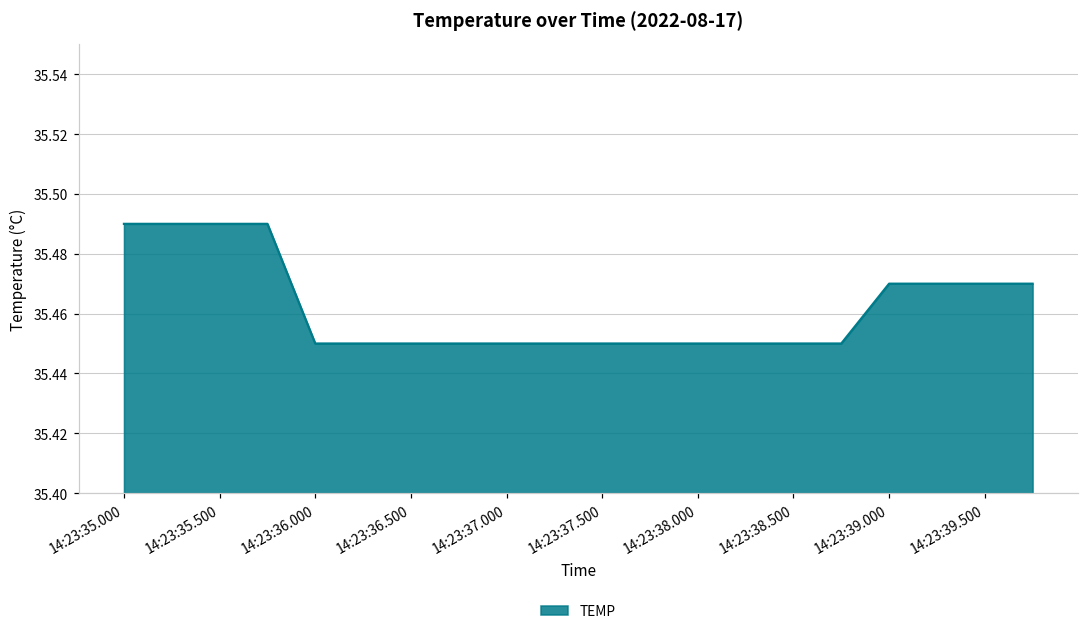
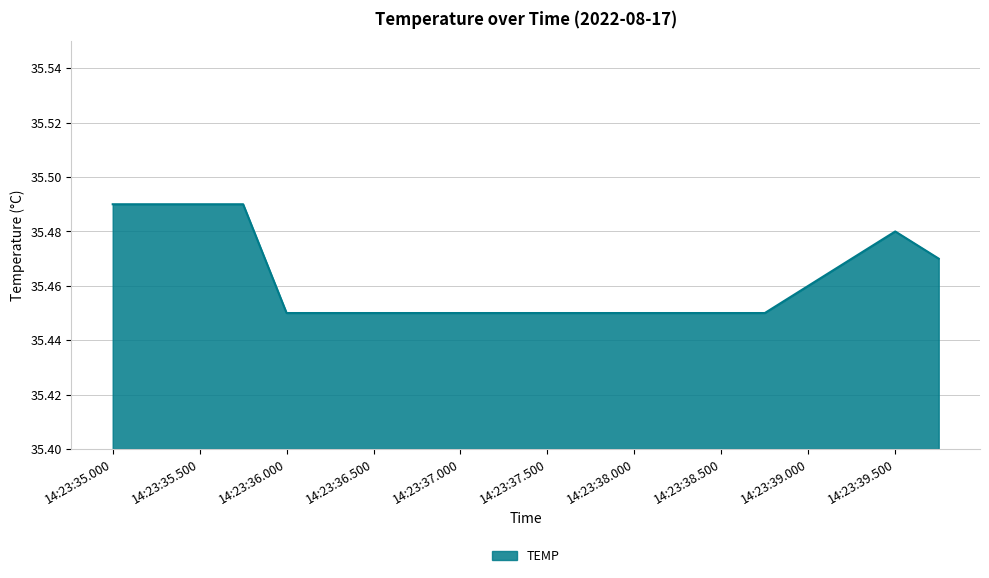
14:23:39.000: 35.47 -> 35.46
14:23:39.500: 35.47 -> 35.48
